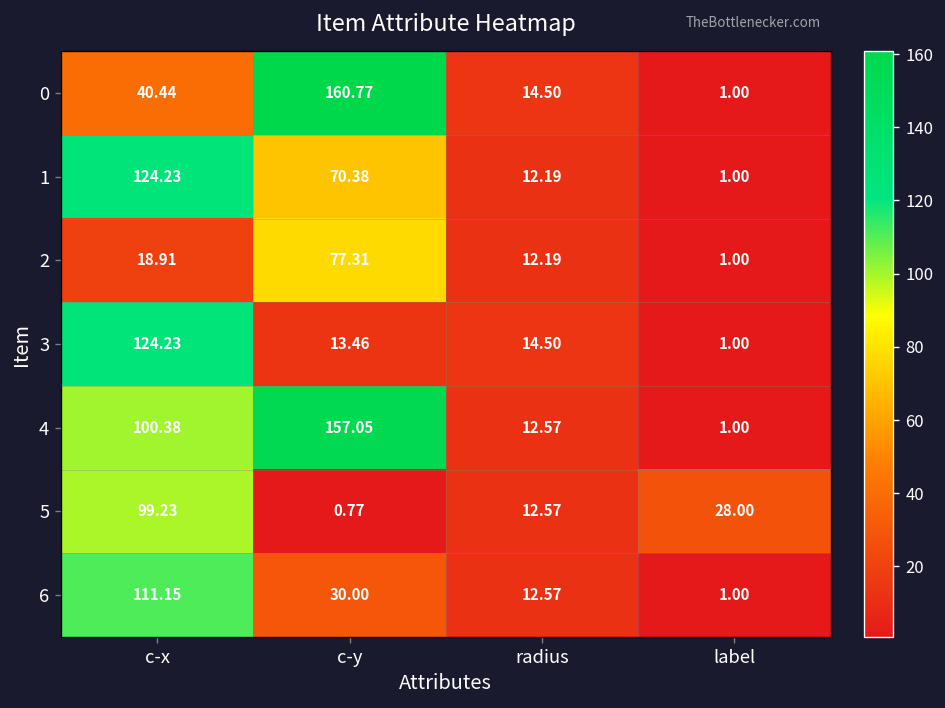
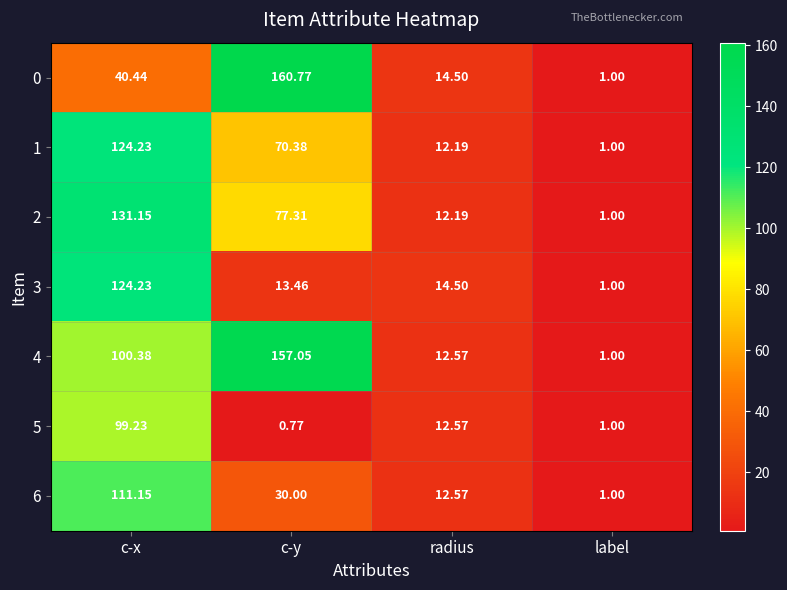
2, c-x: 18.91 -> 131.15
5, label: 28.00 -> 1.00
